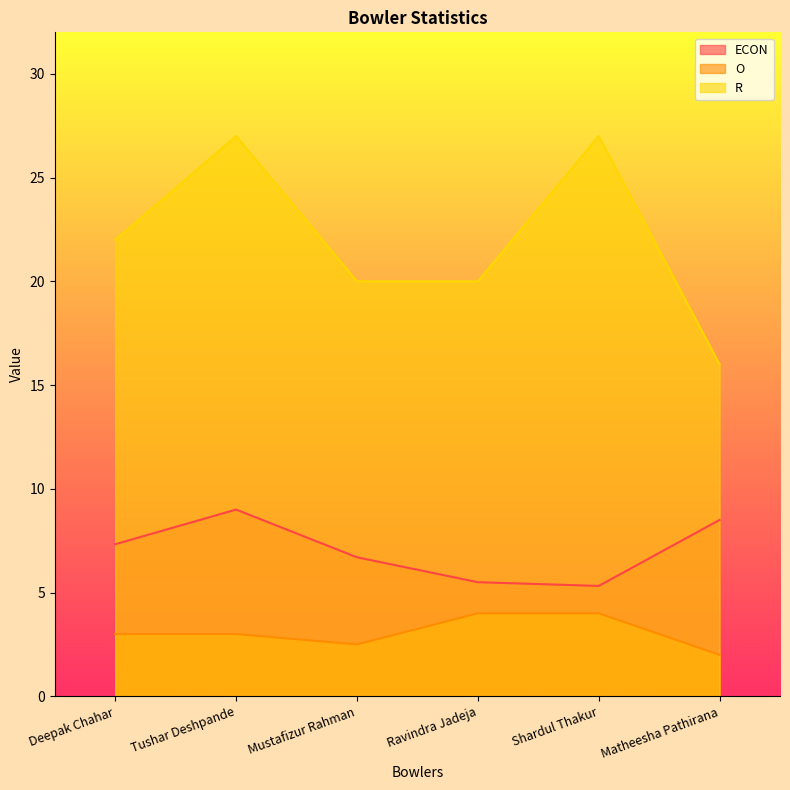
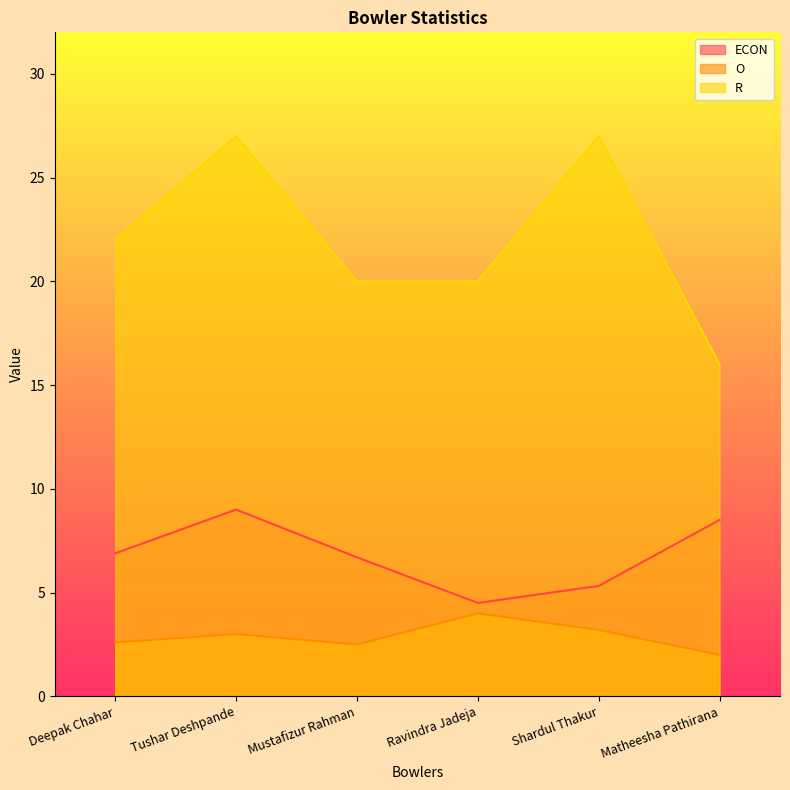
ECON, Deepak Chahar: 7.3 -> 6.9
O, Deepak Chahar: 3.0 -> 2.6
ECON, Ravindra Jadeja: 5.5 -> 4.5
O, Shardul Thakur: 4.0 -> 3.2
